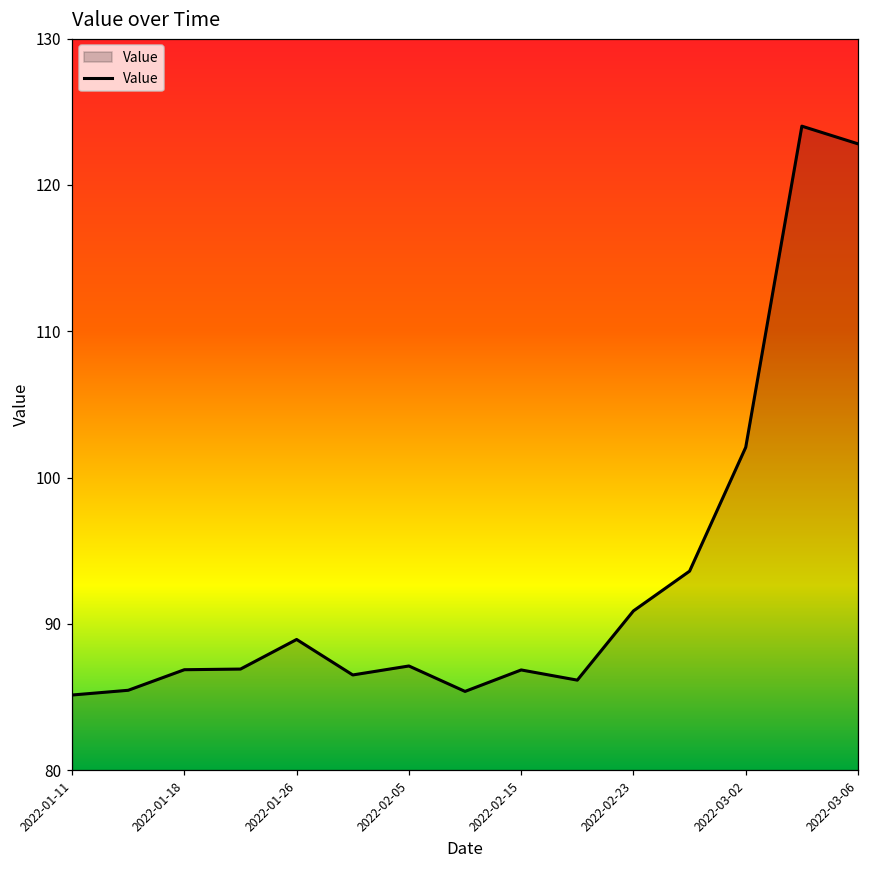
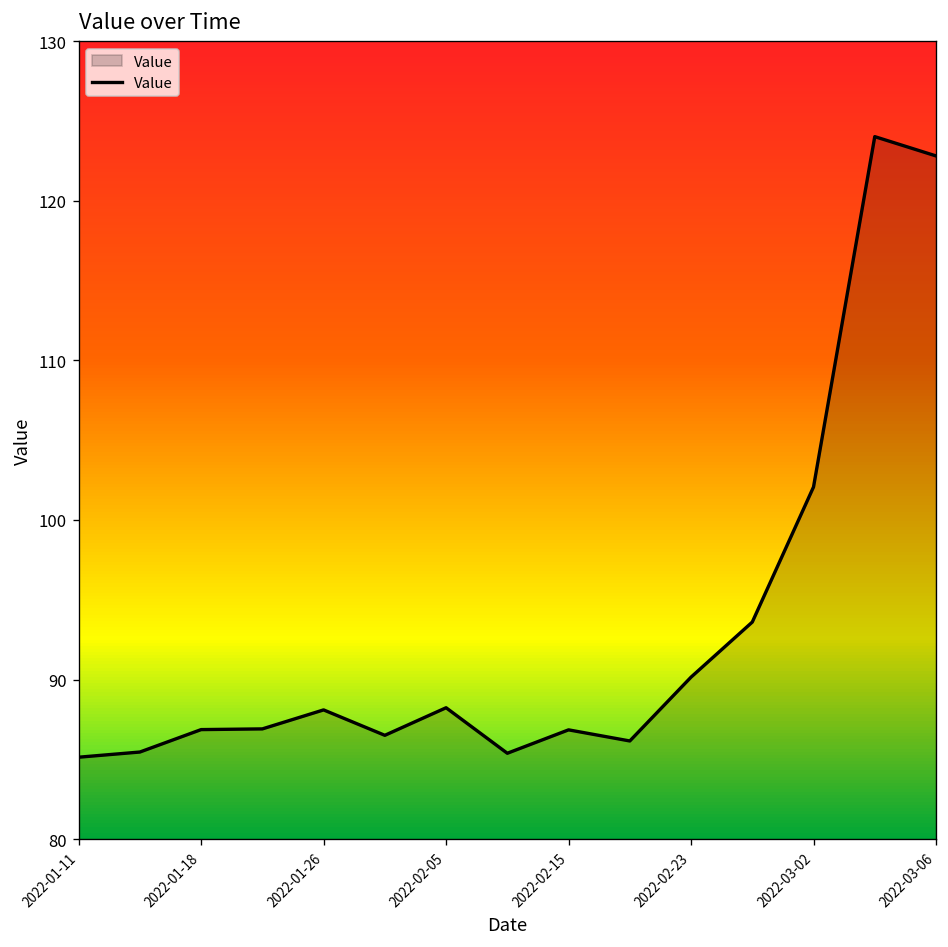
2022-01-26: 88.9 -> 88.1
2022-02-05: 87.1 -> 88.2
2022-02-23: 90.9 -> 90.1
